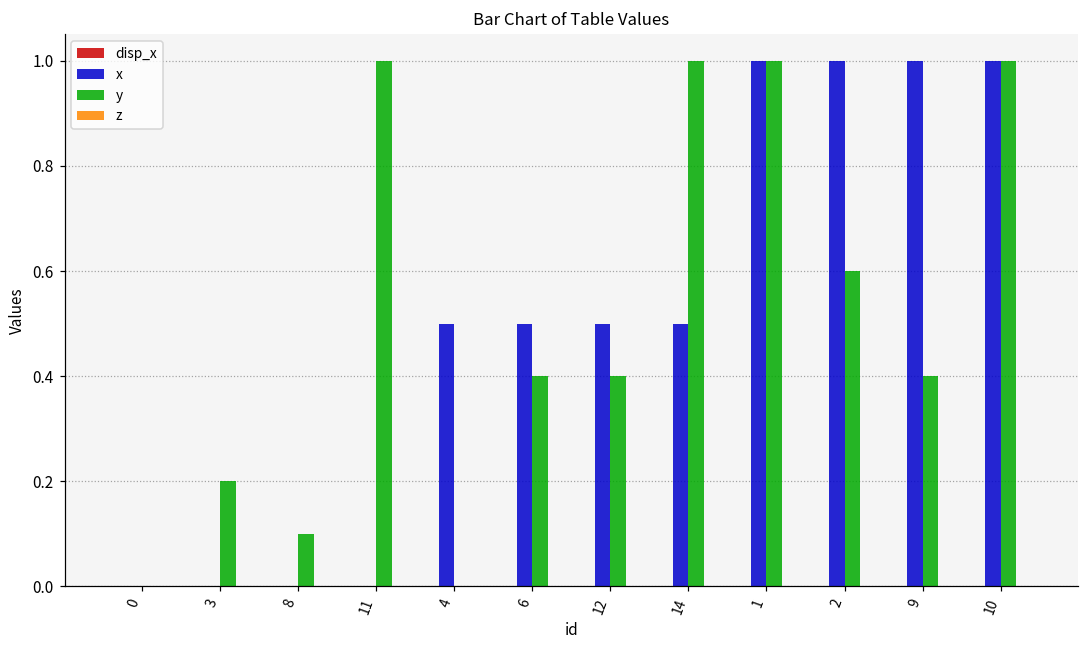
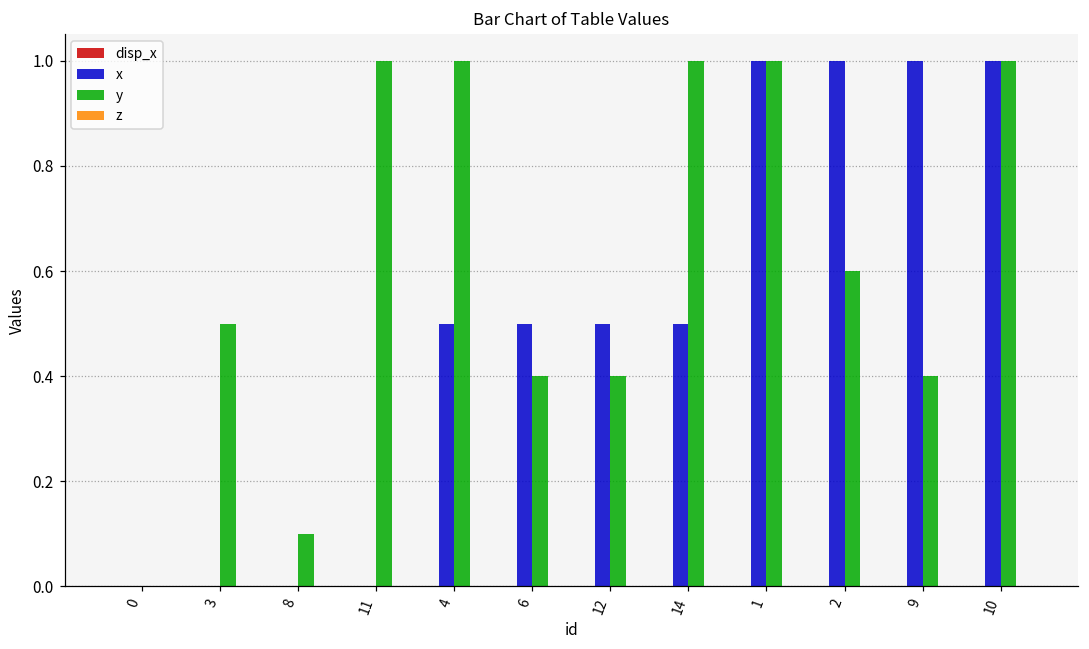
y, 3: 0.2 -> 0.5
y, 4: 0 -> 1
